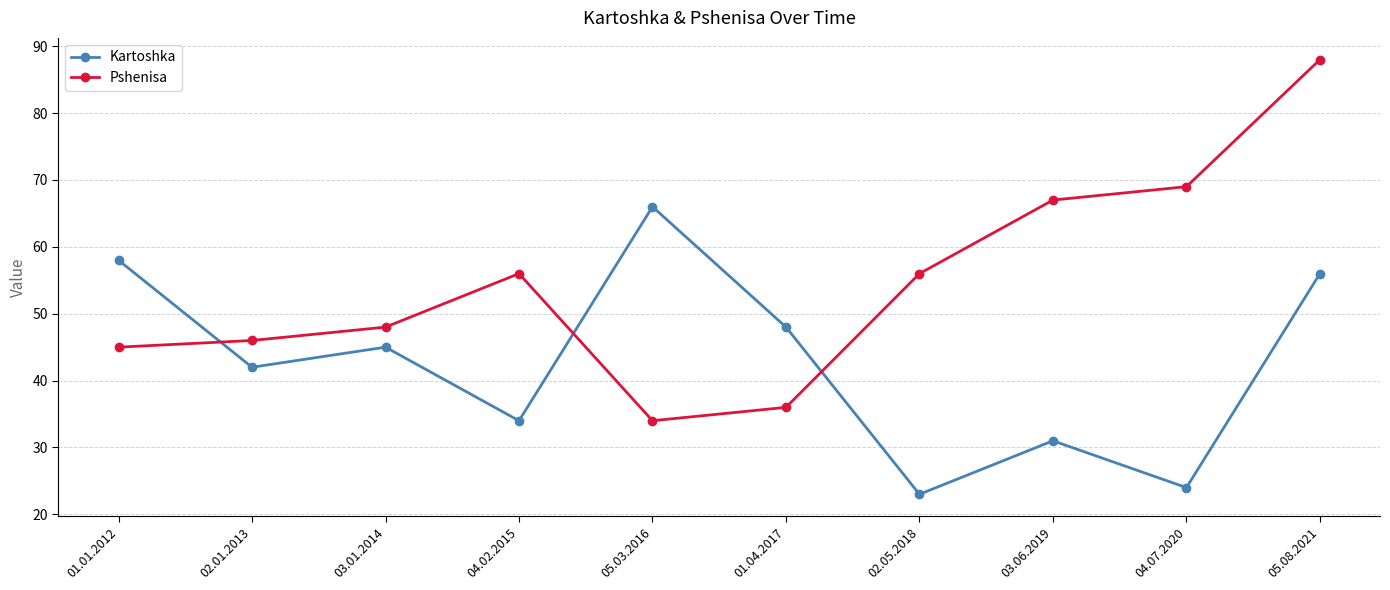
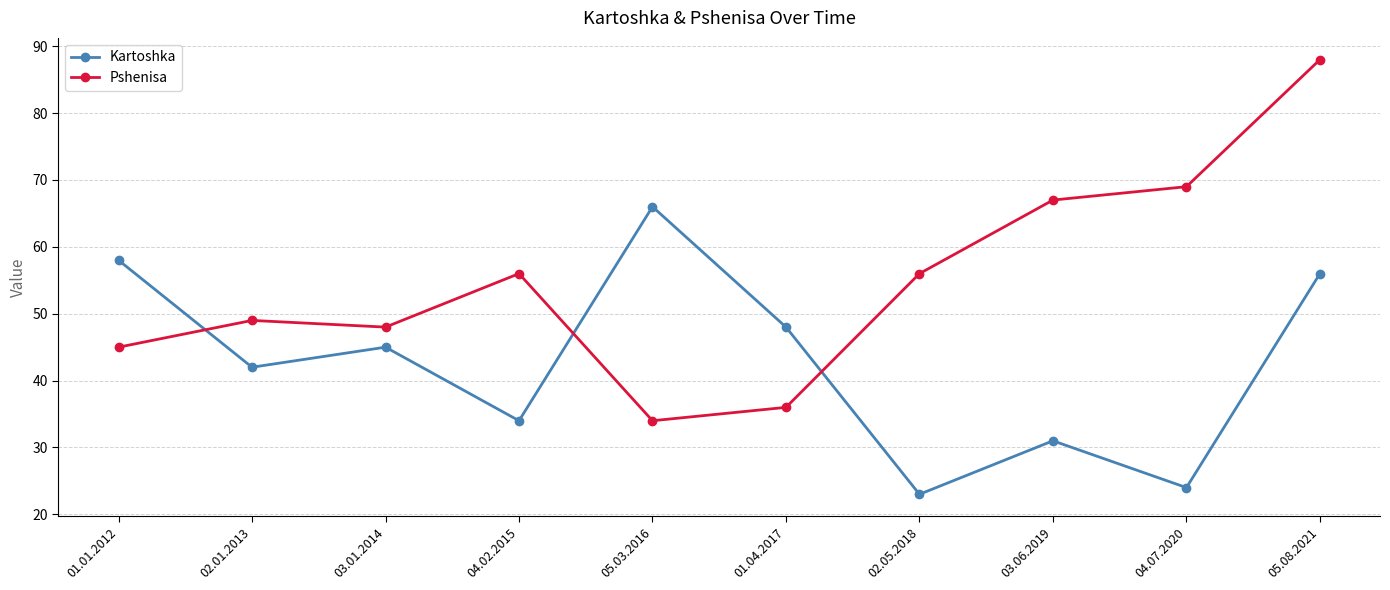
Pshenisa, 02.01.2013: 46 -> 49
